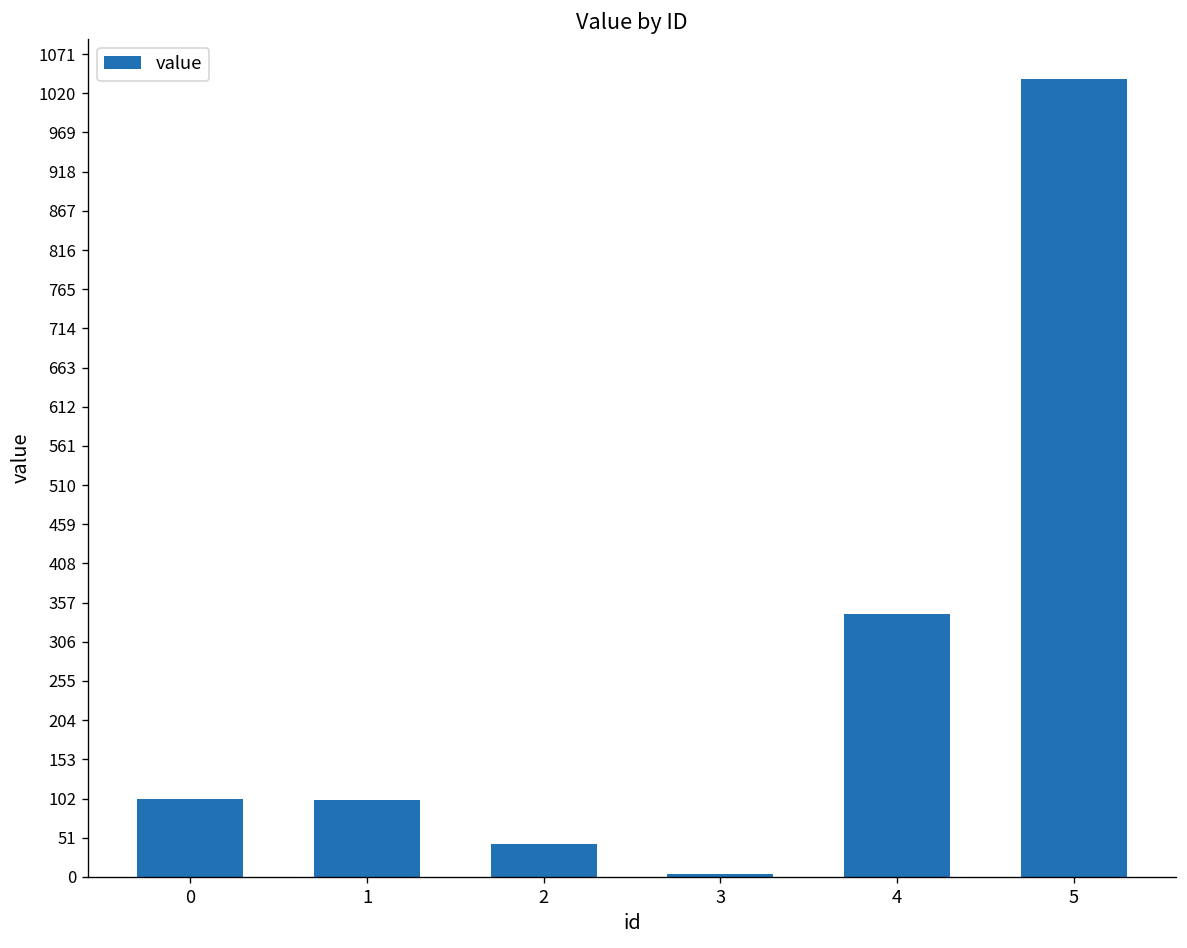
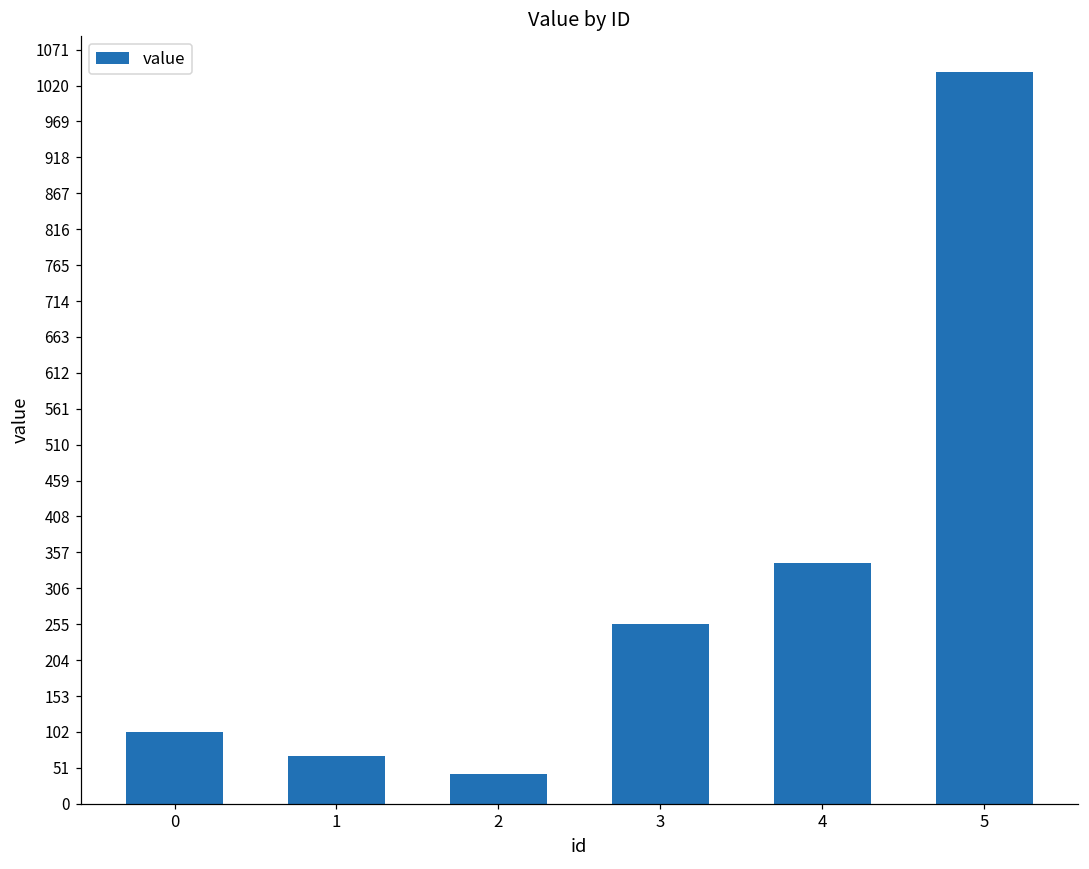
1: 100 -> 70
3: 0 -> 260
